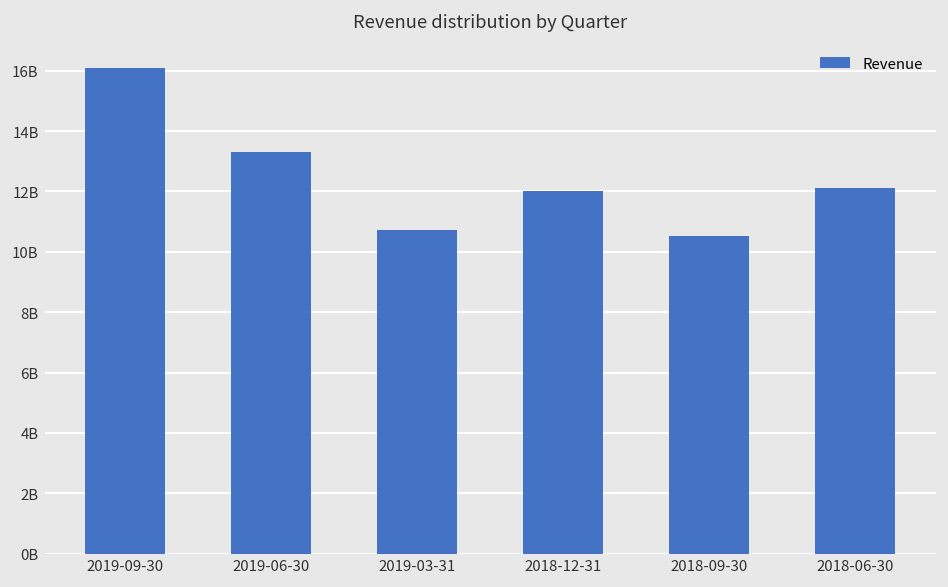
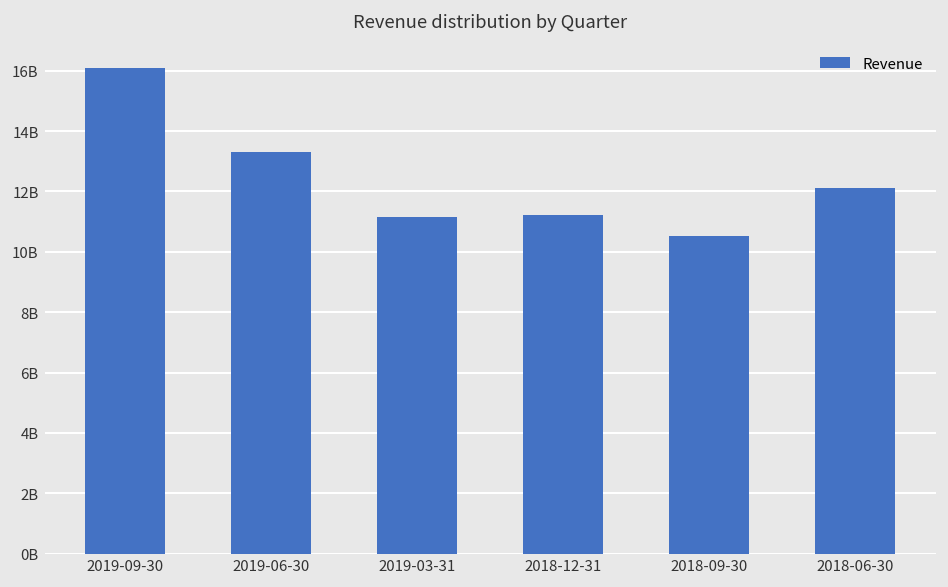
2019-03-31: 10700000000 -> 11100000000
2018-12-31: 12000000000 -> 11200000000
